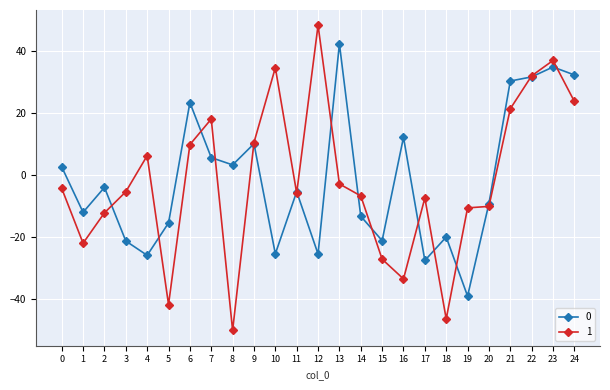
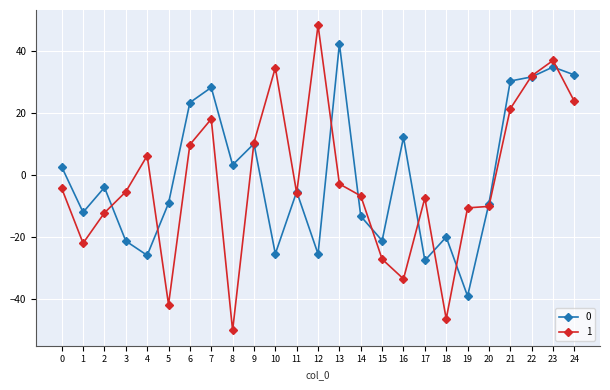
0, 5: -15 -> -9
0, 7: 6 -> 28
